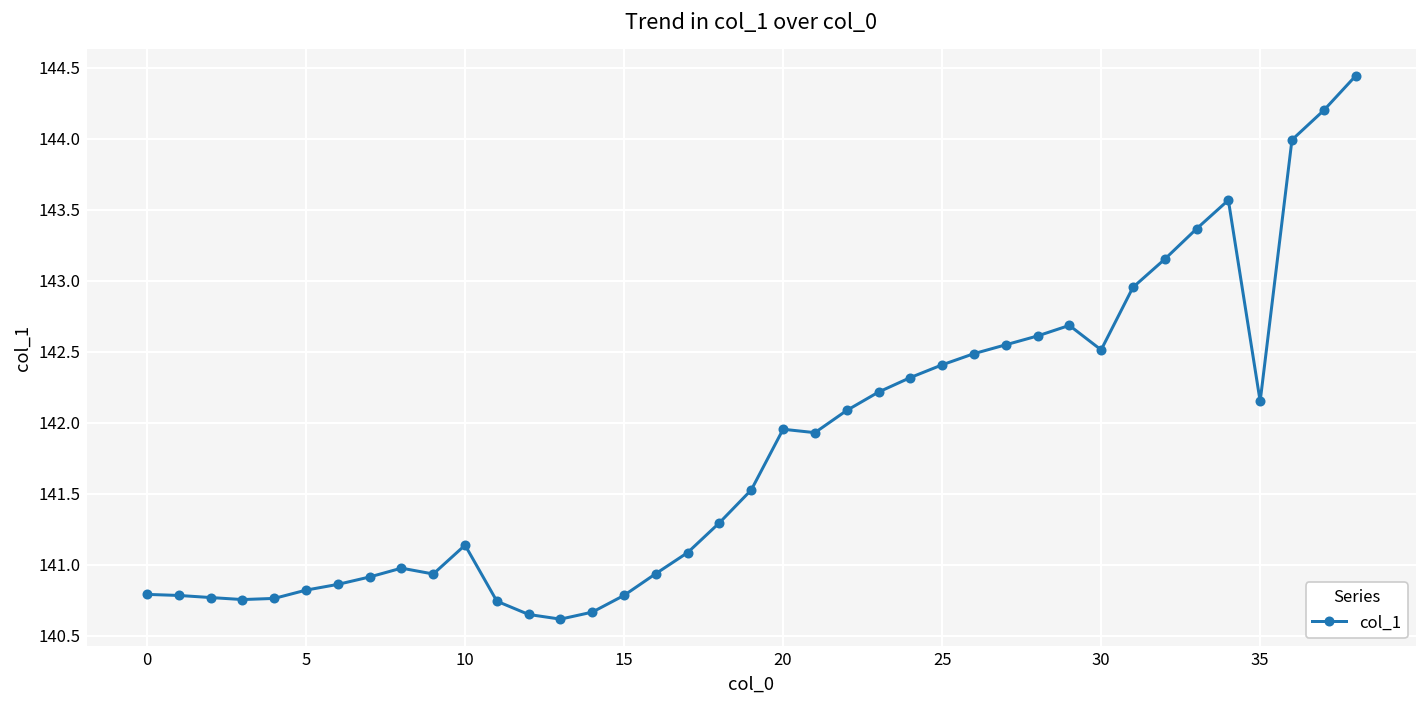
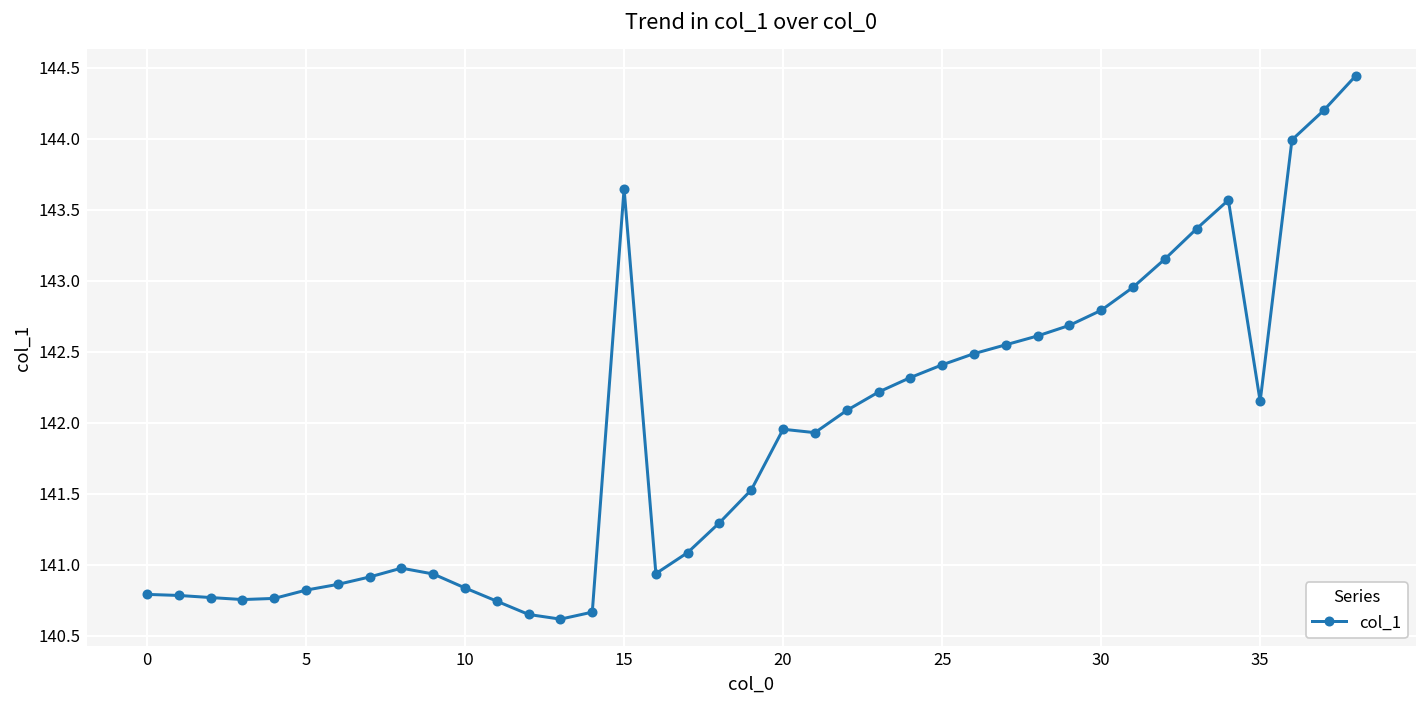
10: 141.14 -> 140.84
15: 140.79 -> 143.65
30: 142.51 -> 142.79
